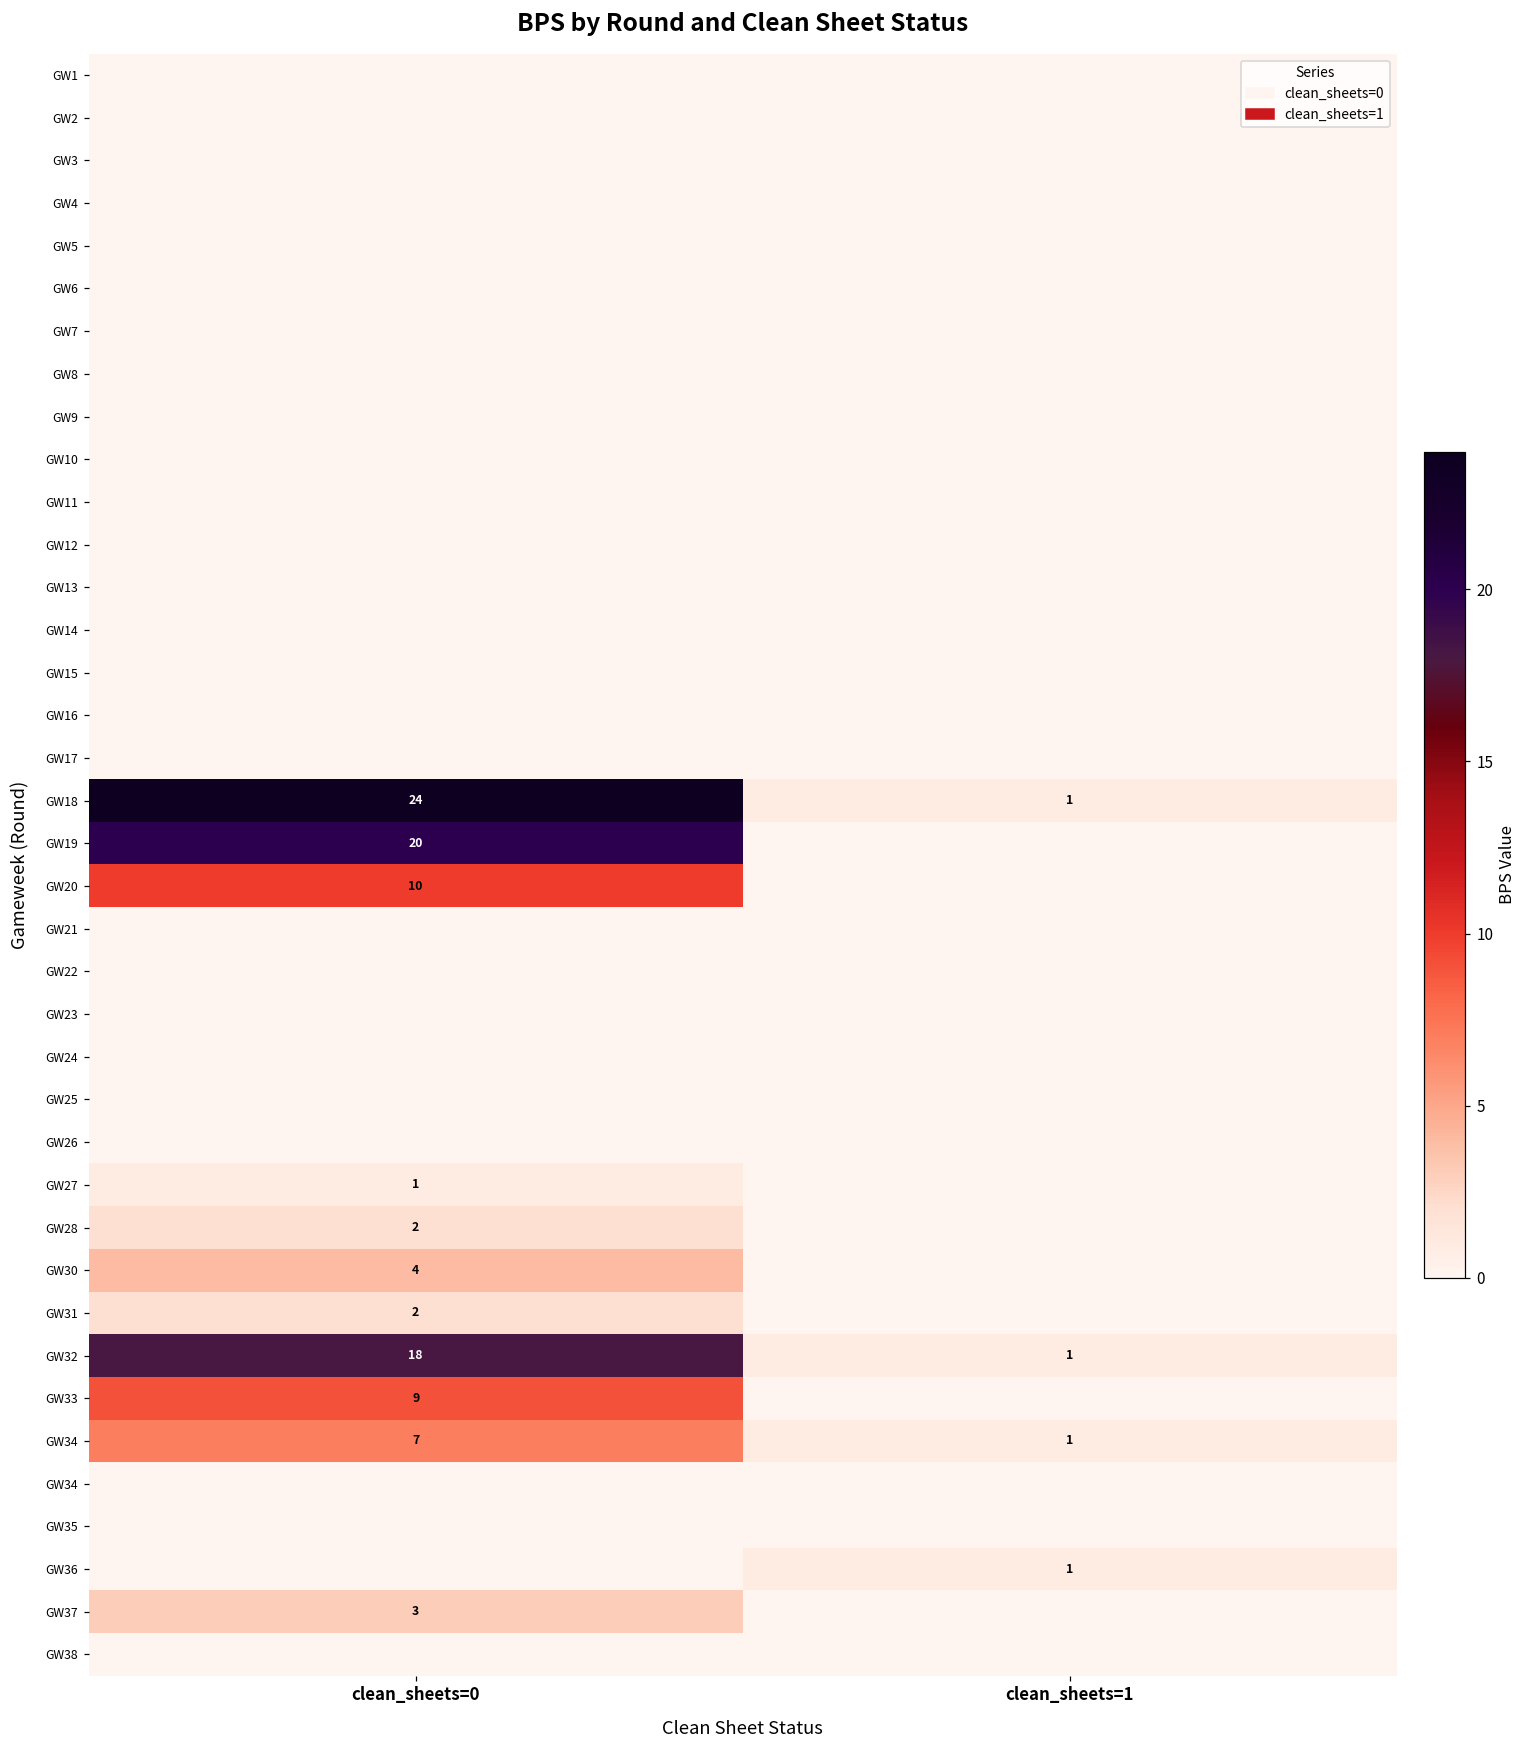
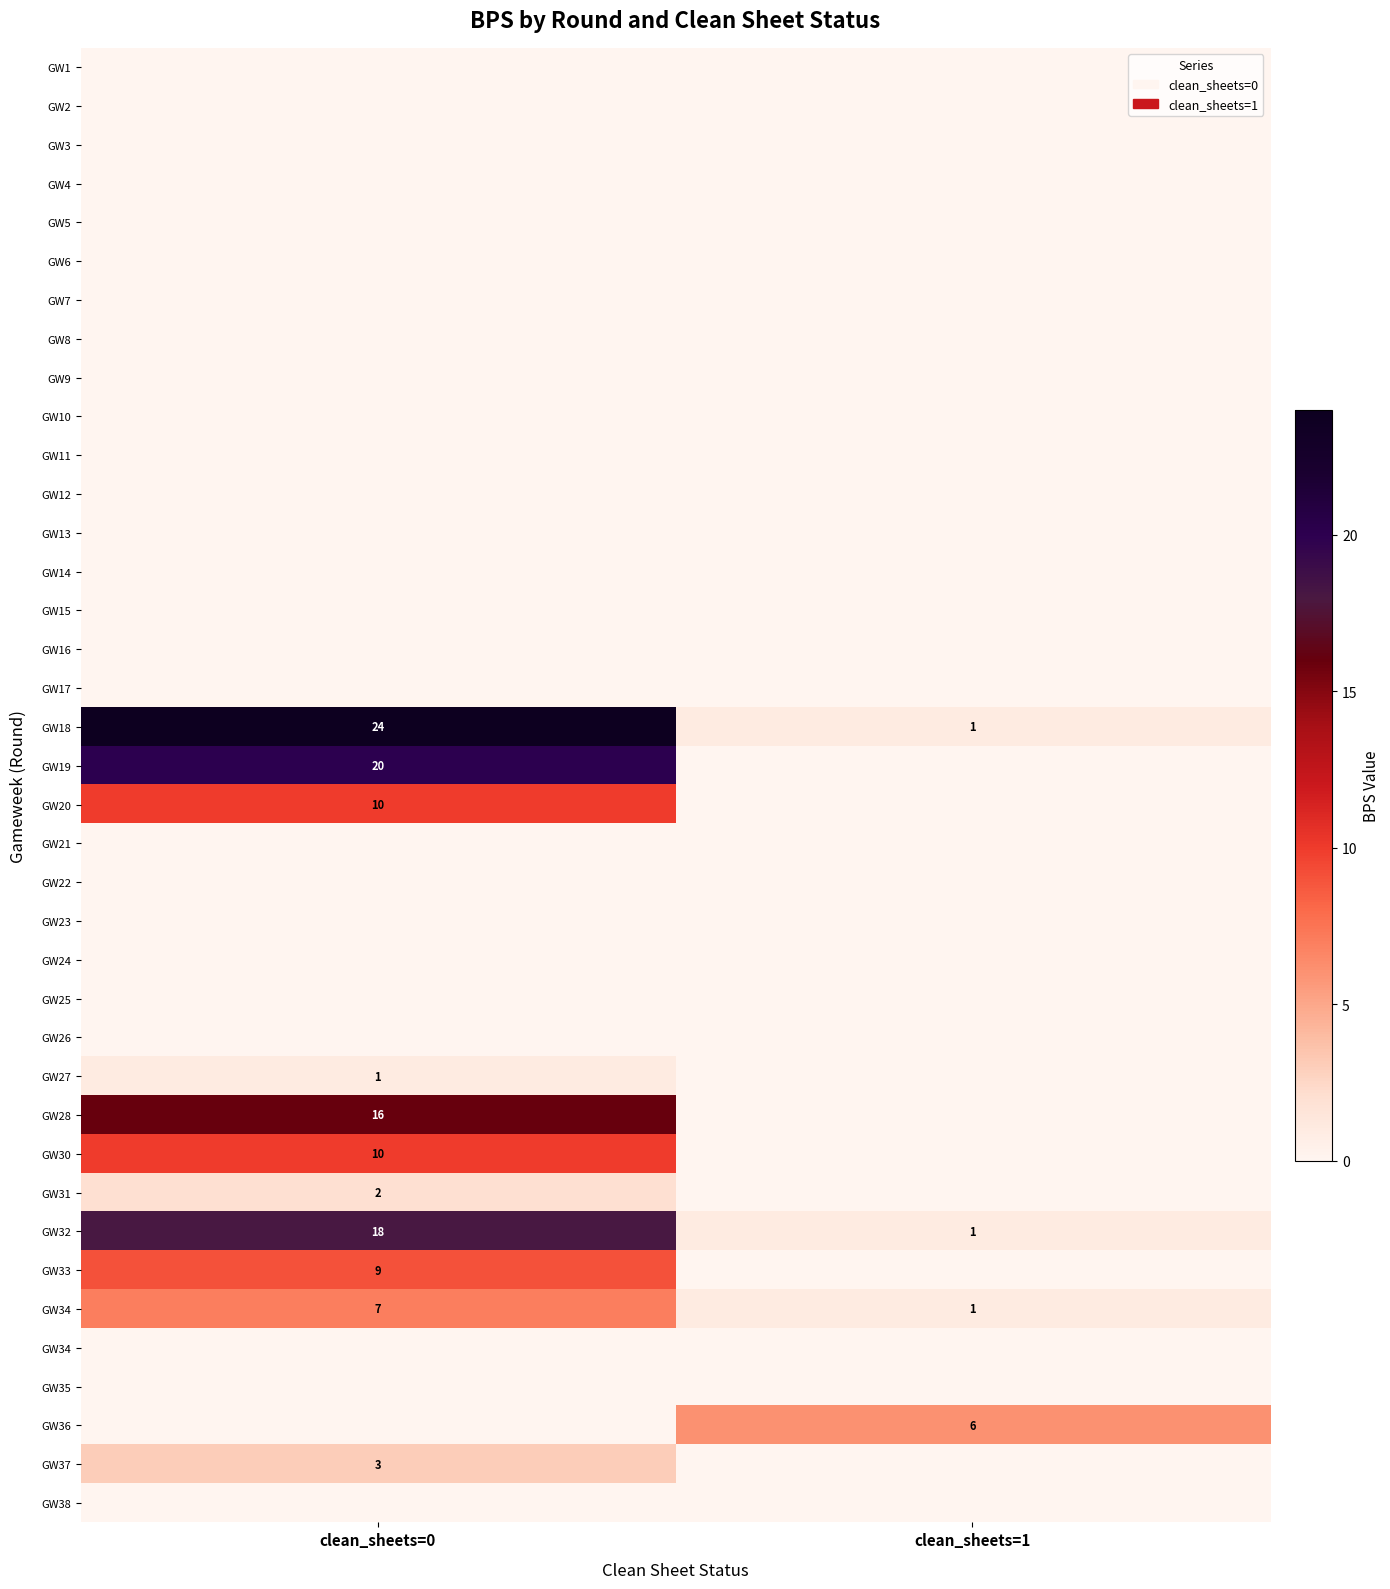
GW28, clean_sheets=0: 2 -> 16
GW30, clean_sheets=0: 4 -> 10
GW36, clean_sheets=1: 1 -> 6
